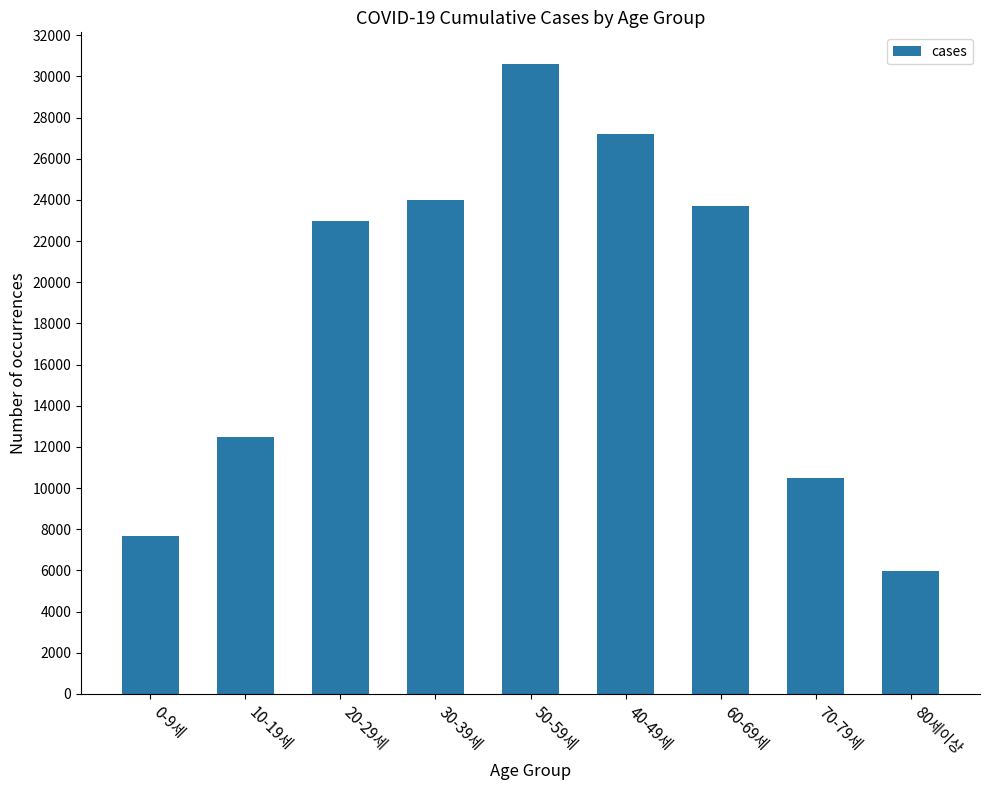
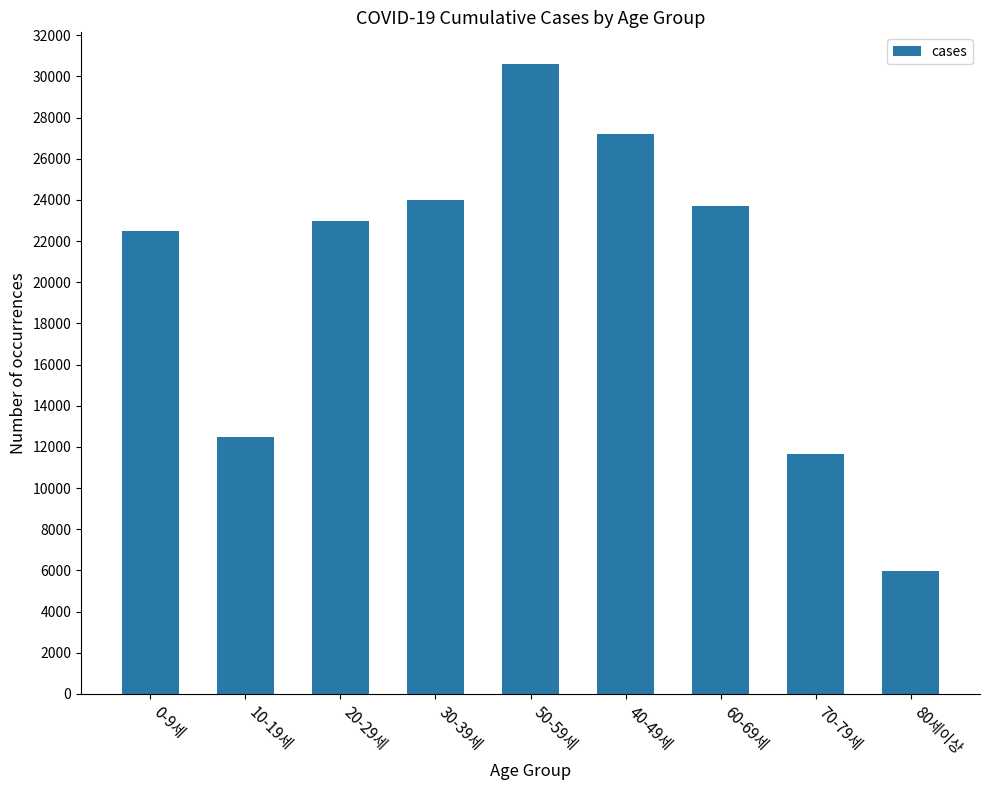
0-9세: 7700 -> 22500
70-79세: 10500 -> 11700
